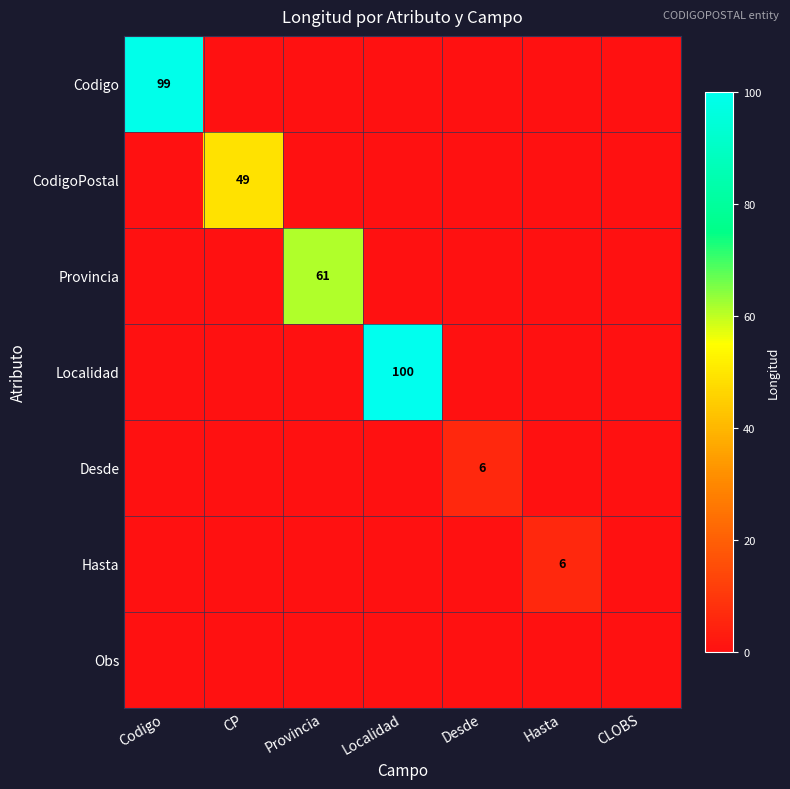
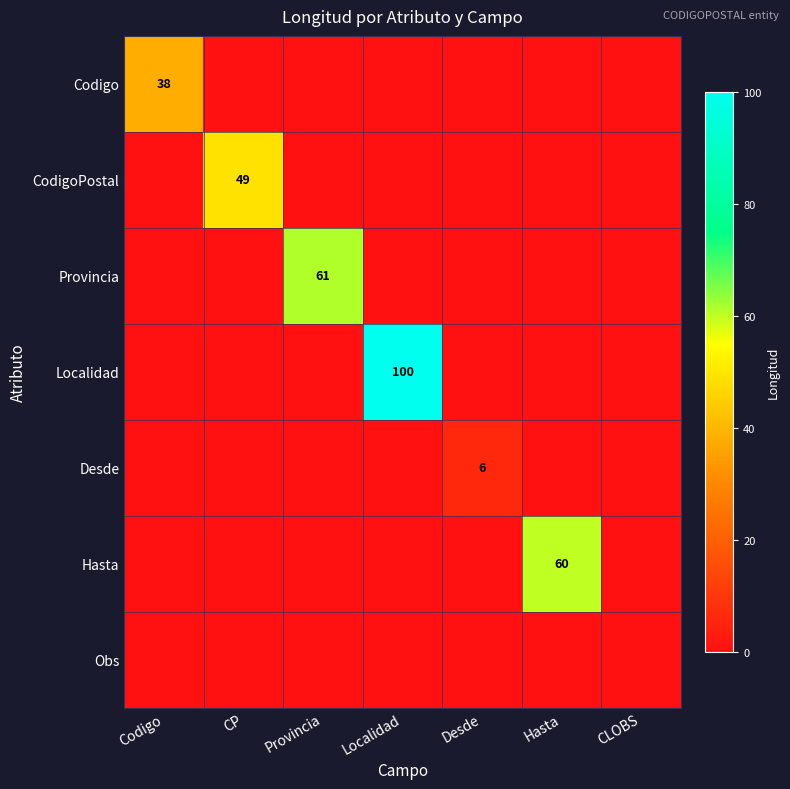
Codigo, Codigo: 99 -> 38
Hasta, Hasta: 6 -> 60
